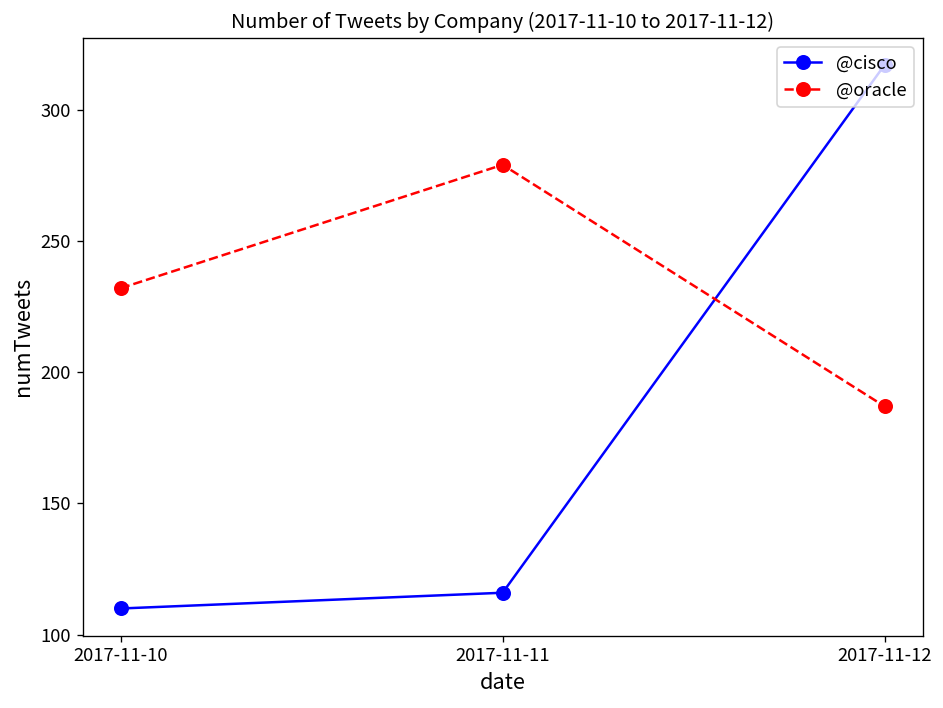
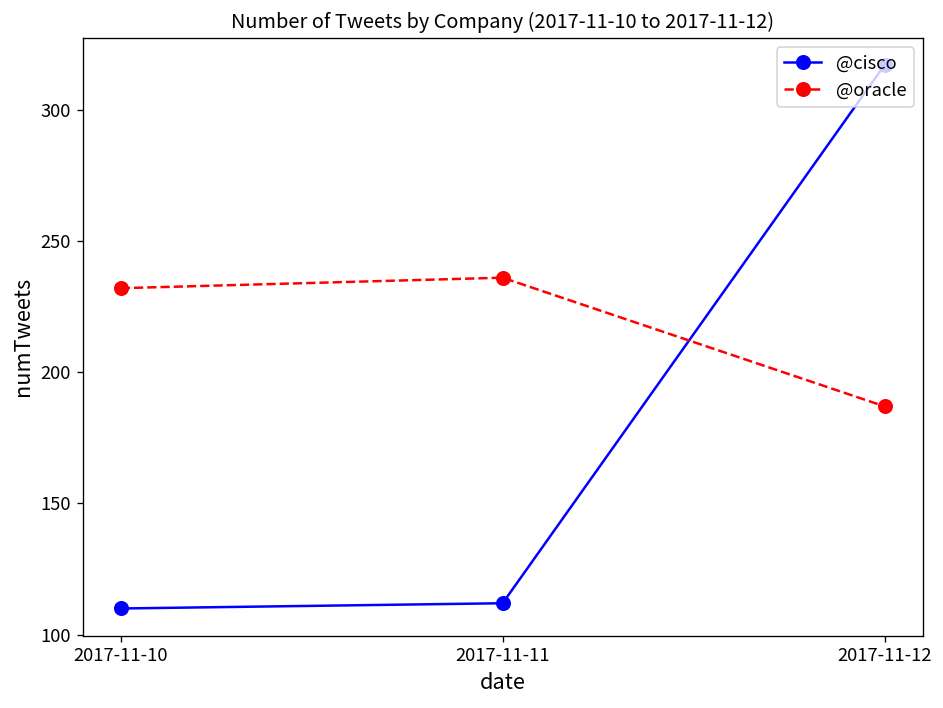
@cisco, 2017-11-11: 116 -> 112
@oracle, 2017-11-11: 279 -> 236
